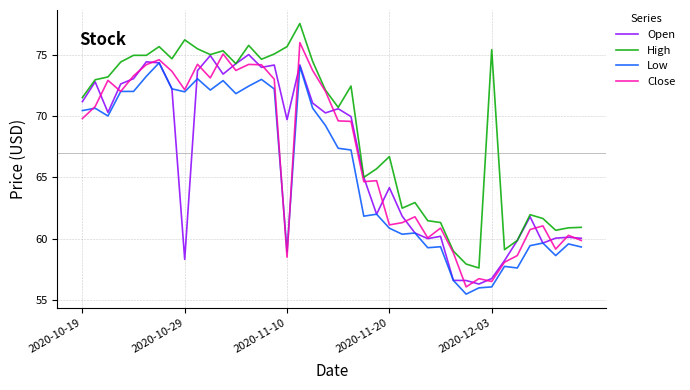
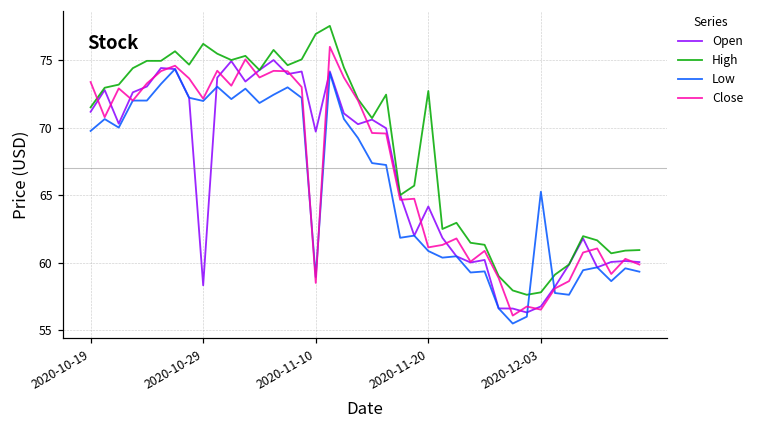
Low, 2020-10-19: 70.4 -> 69.8
Close, 2020-10-19: 69.8 -> 73.4
High, 2020-11-10: 75.7 -> 76.9
High, 2020-11-20: 66.7 -> 72.7
High, 2020-12-03: 75.4 -> 57.8
Low, 2020-12-03: 56.1 -> 65.3
